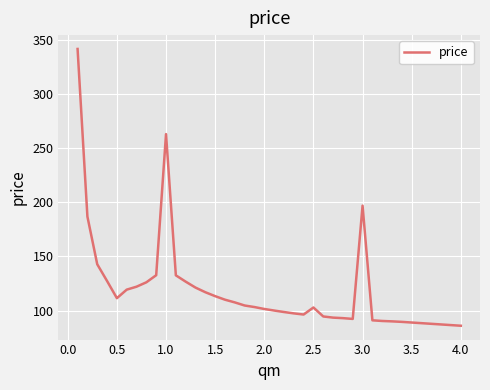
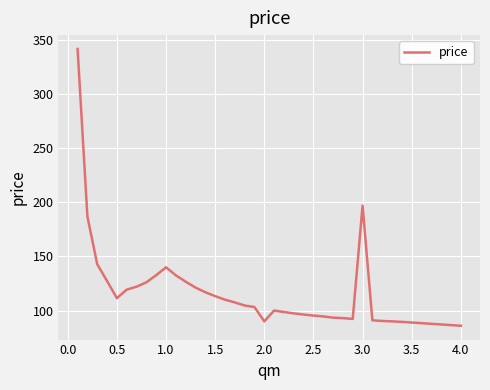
1.0: 263 -> 140
2.0: 102 -> 90
2.5: 103 -> 95
